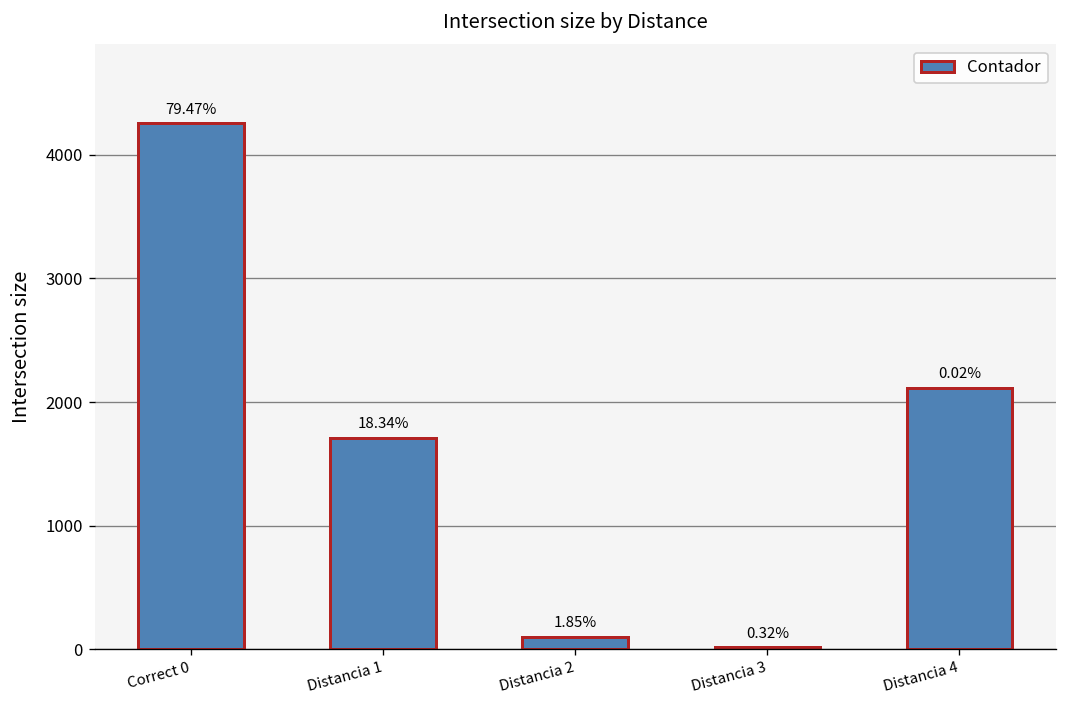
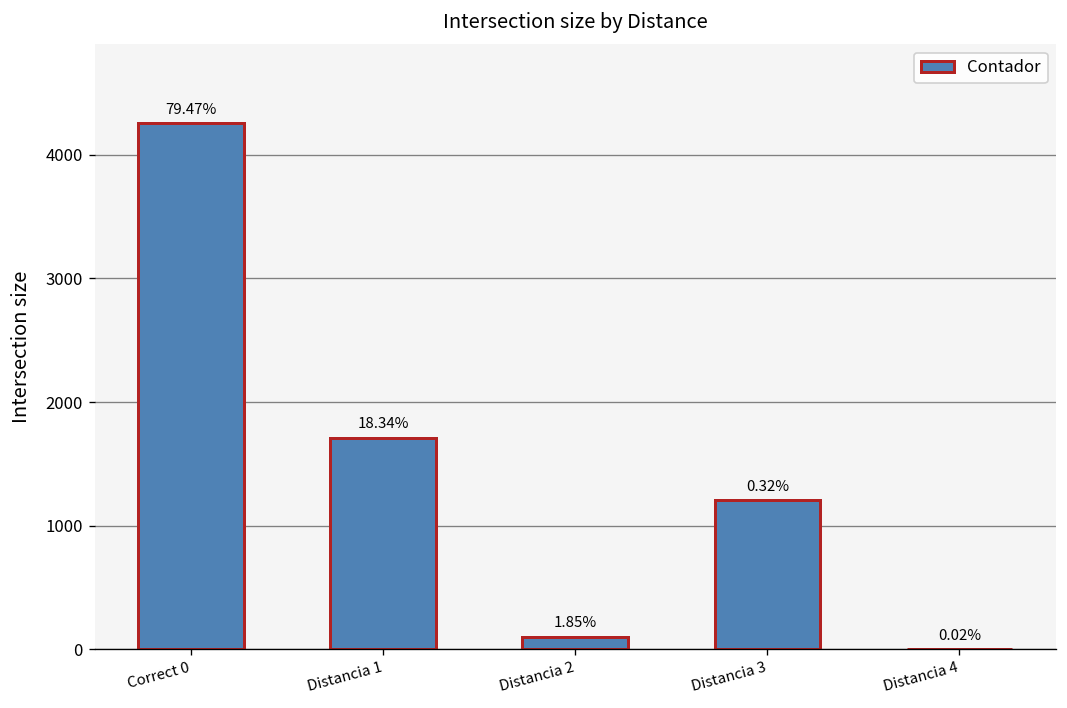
Distancia 3: 20 -> 1200
Distancia 4: 2120 -> 0
